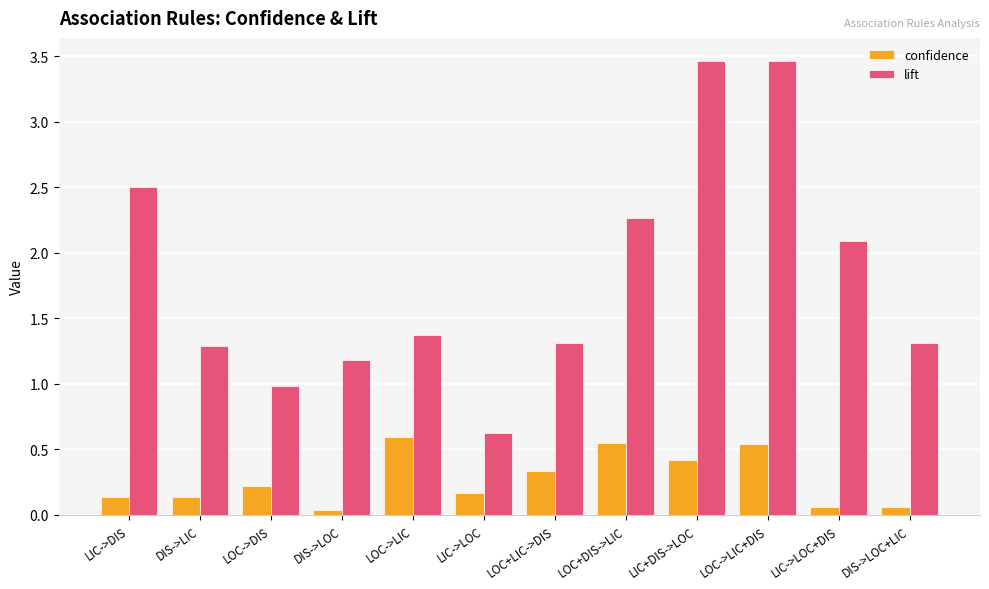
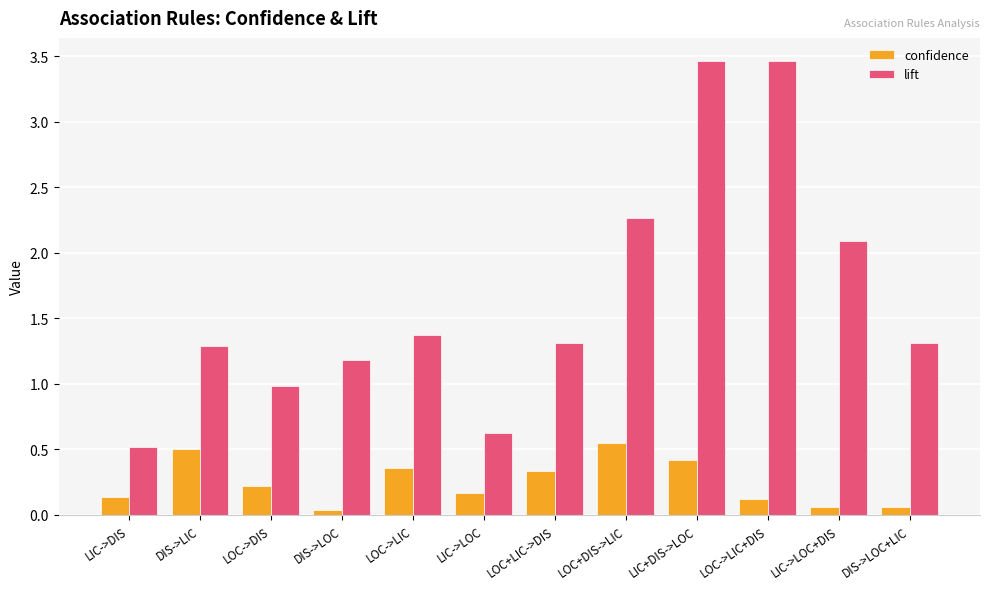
lift, LIC->DIS: 2.51 -> 0.52
confidence, DIS->LIC: 0.14 -> 0.50
confidence, LOC->LIC: 0.59 -> 0.36
confidence, LOC->LIC+DIS: 0.54 -> 0.12
